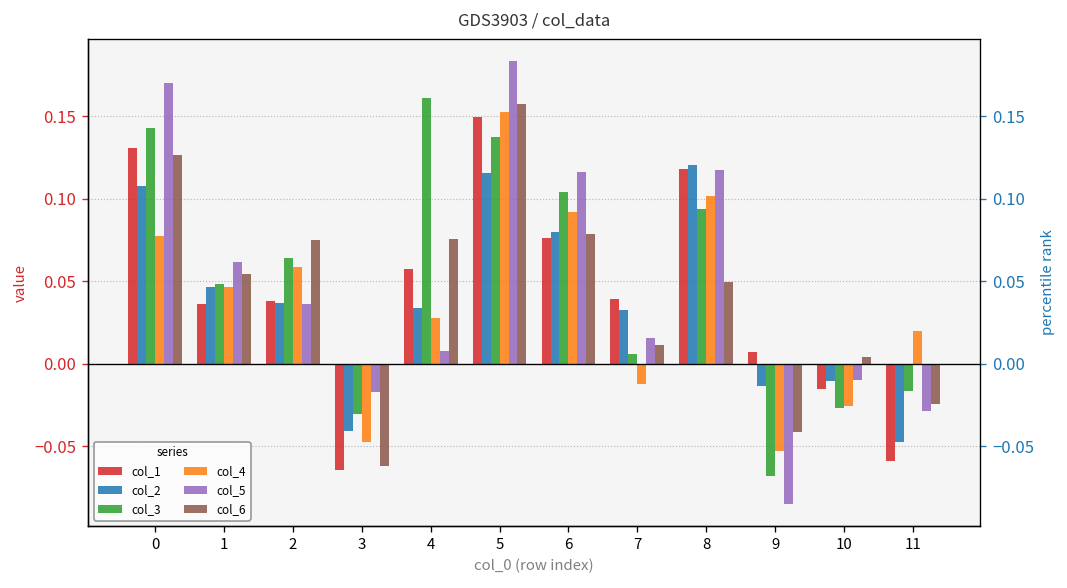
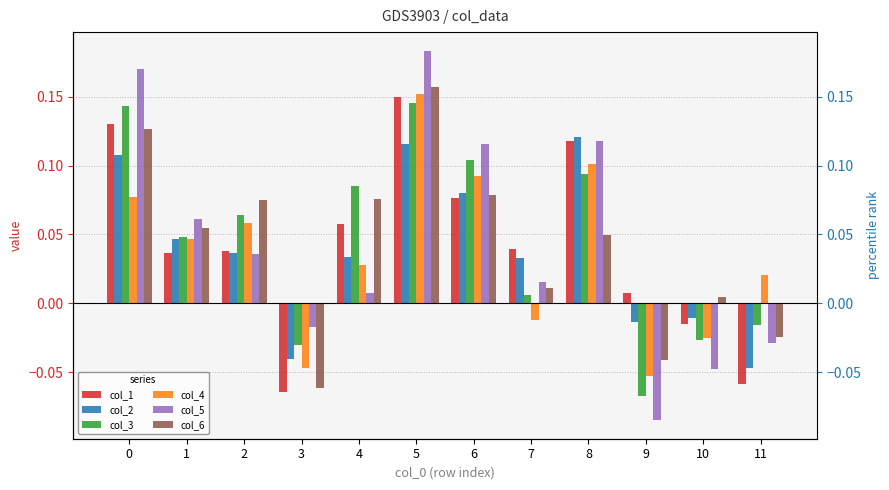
col_3, 4: 0.161 -> 0.085
col_3, 5: 0.137 -> 0.145
col_5, 10: -0.010 -> -0.048
